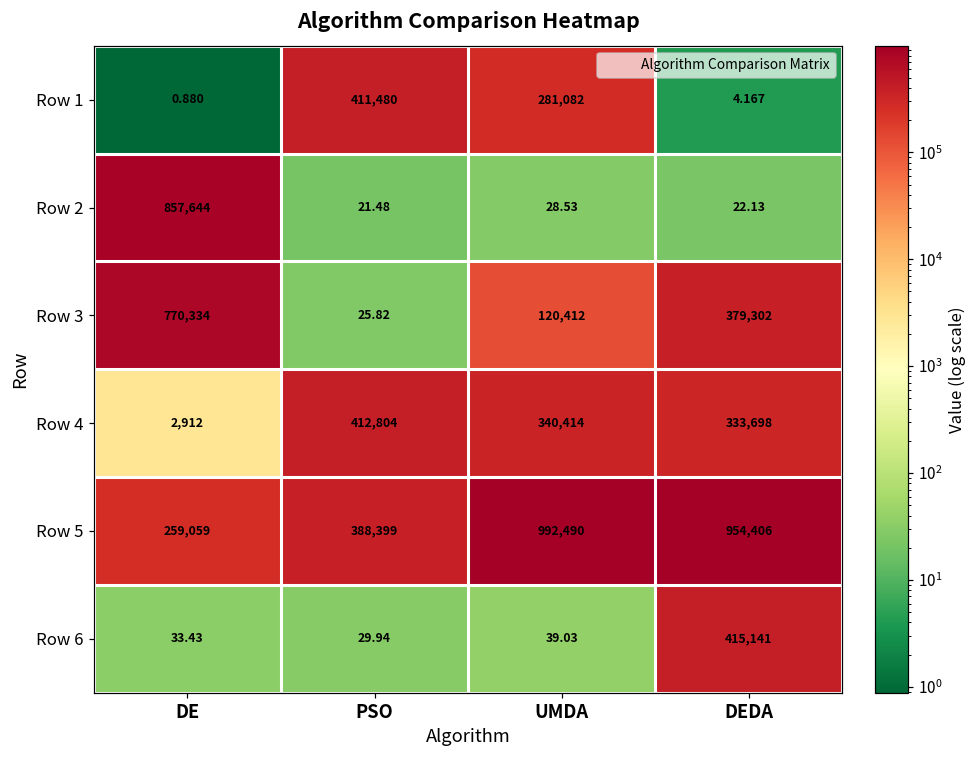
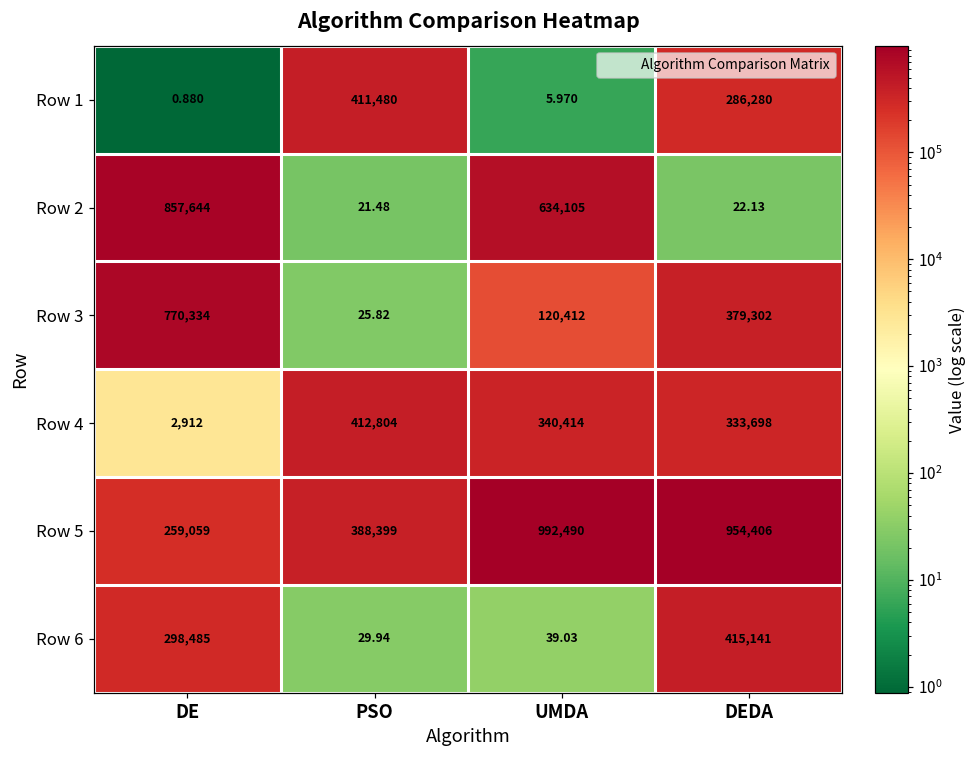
Row 1, UMDA: 281,082 -> 5.970
Row 1, DEDA: 4.167 -> 286,280
Row 2, UMDA: 28.53 -> 634,105
Row 6, DE: 33.43 -> 298,485
